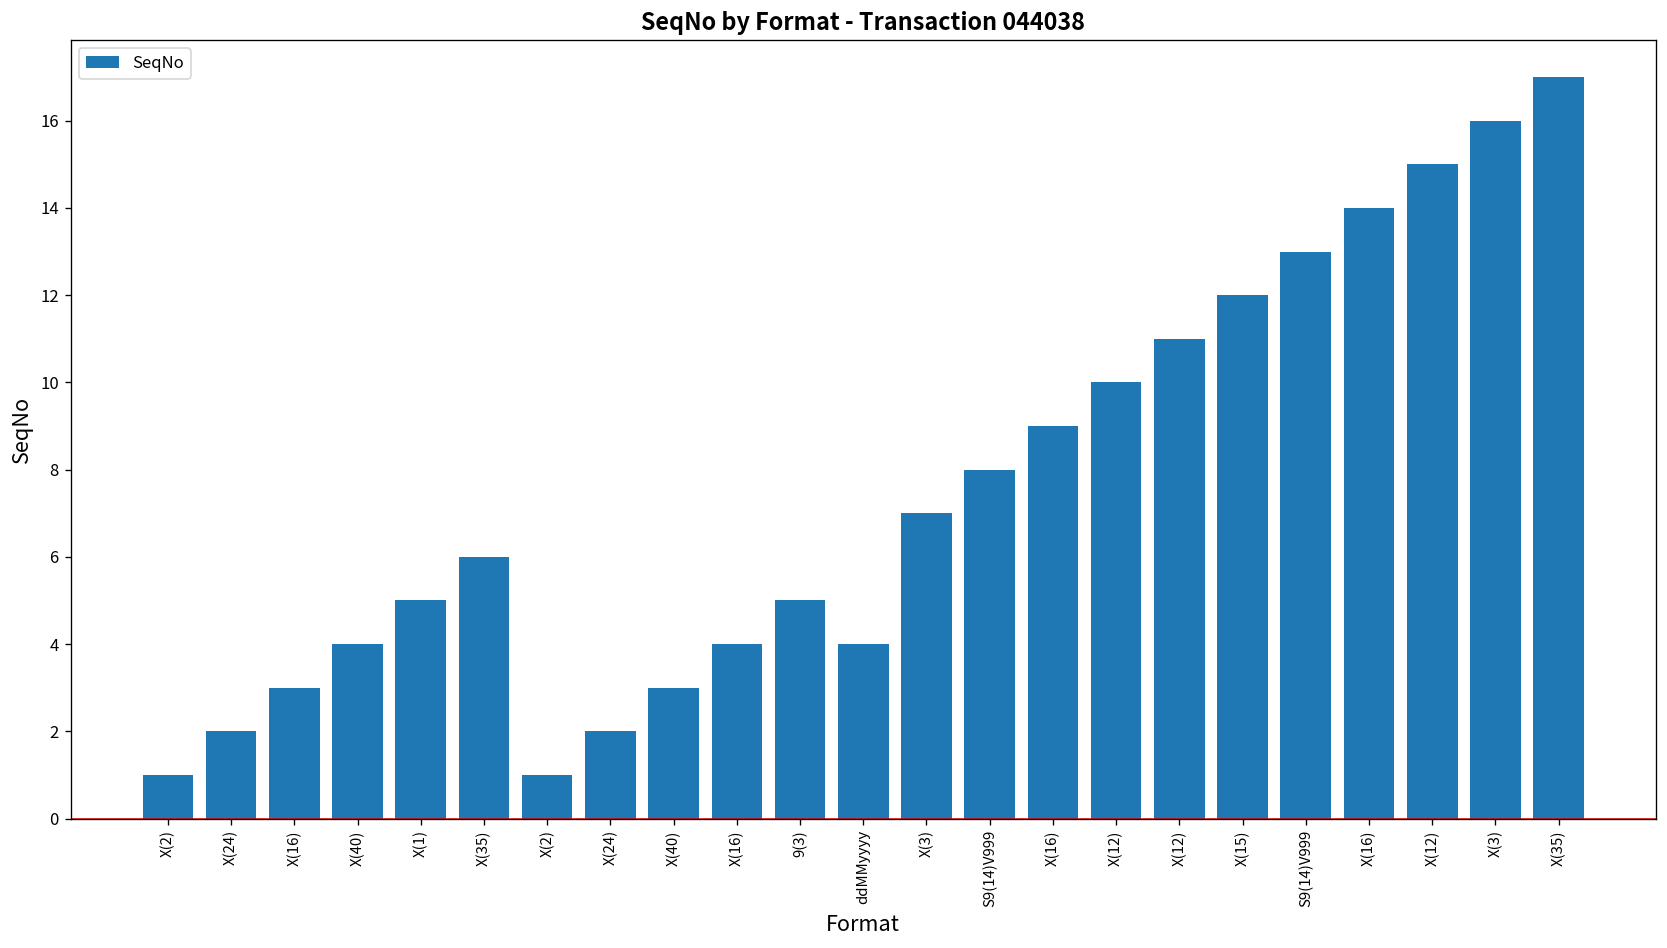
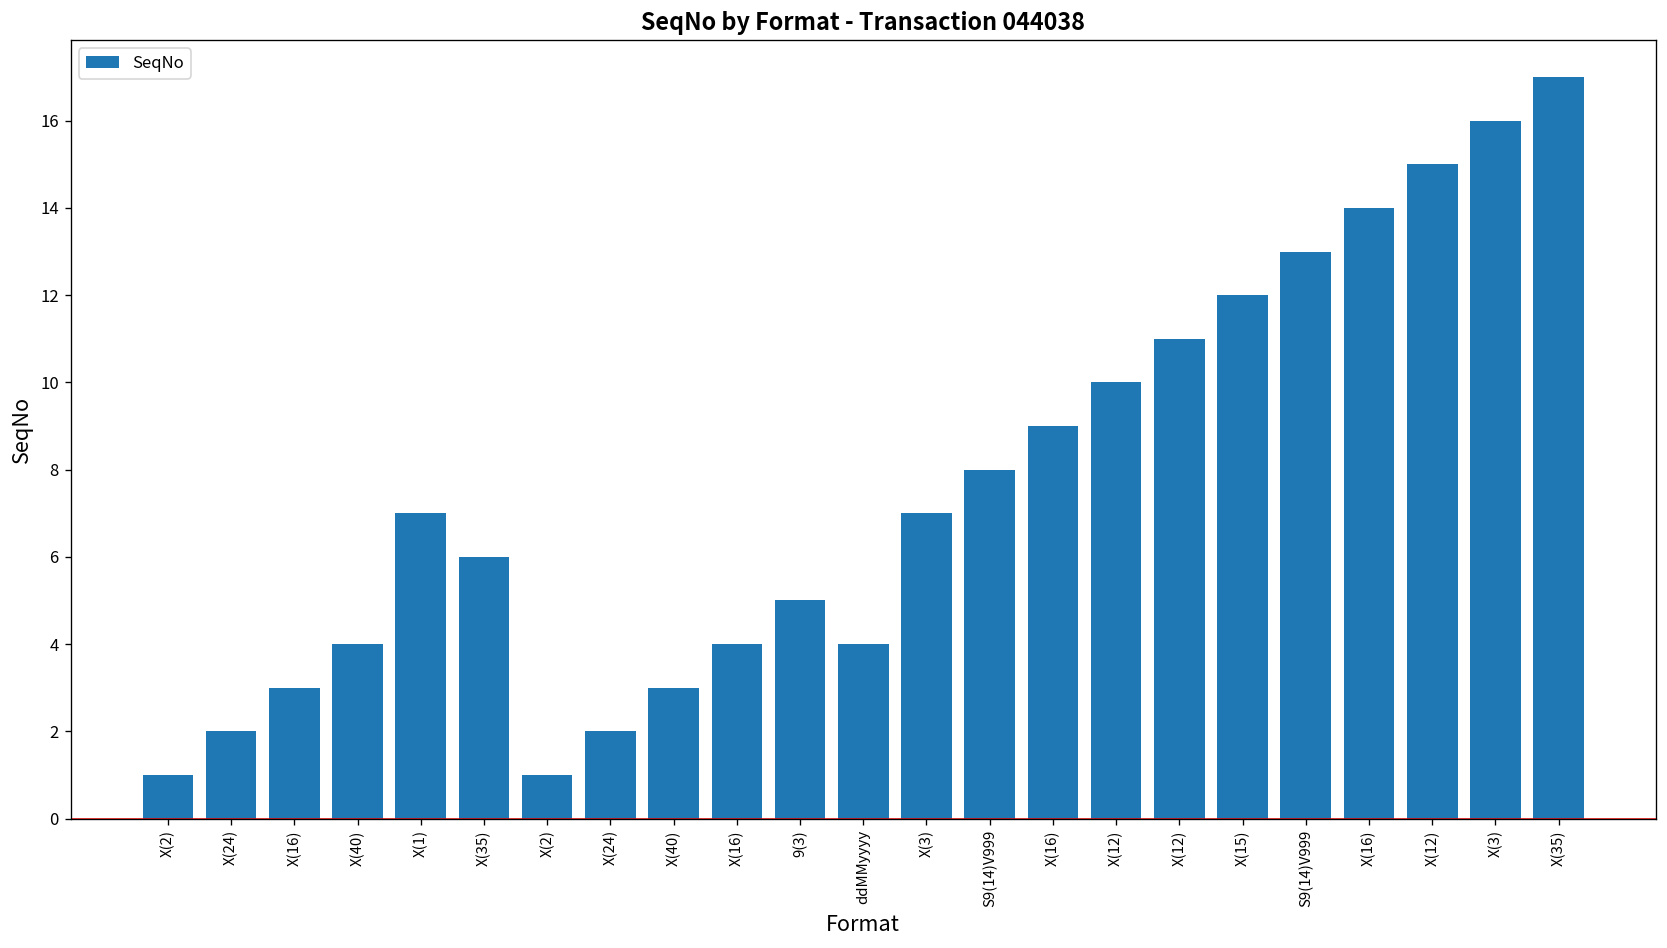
X(1): 5 -> 7
